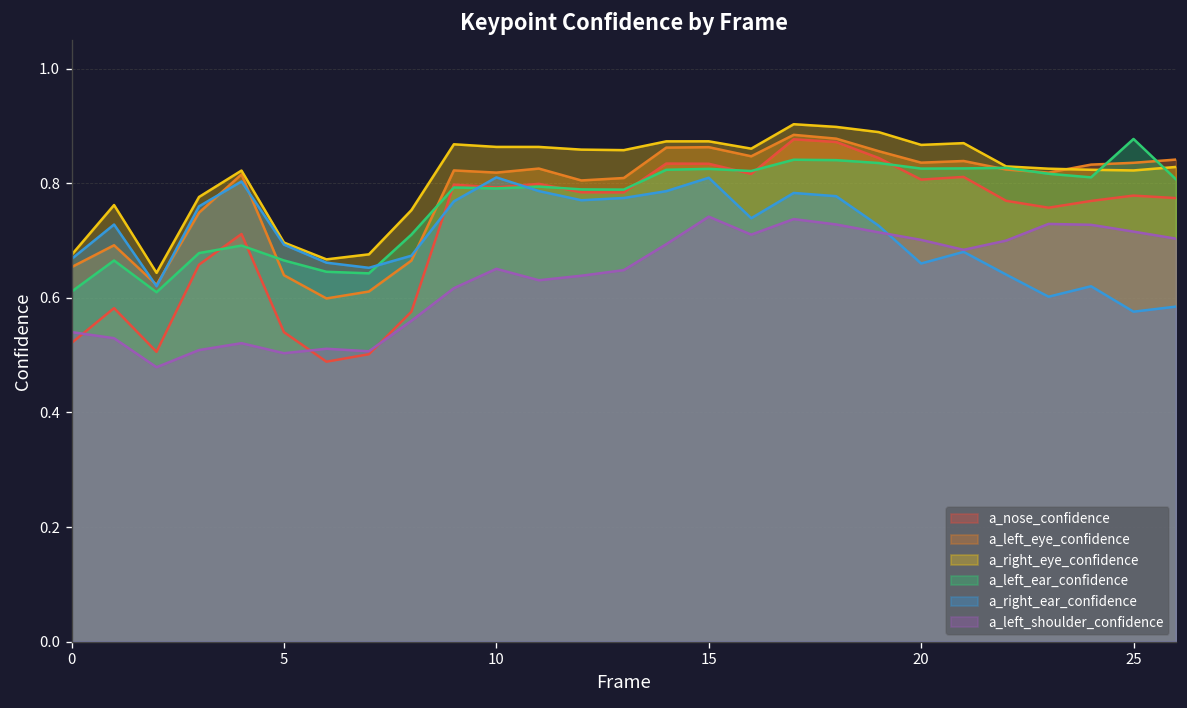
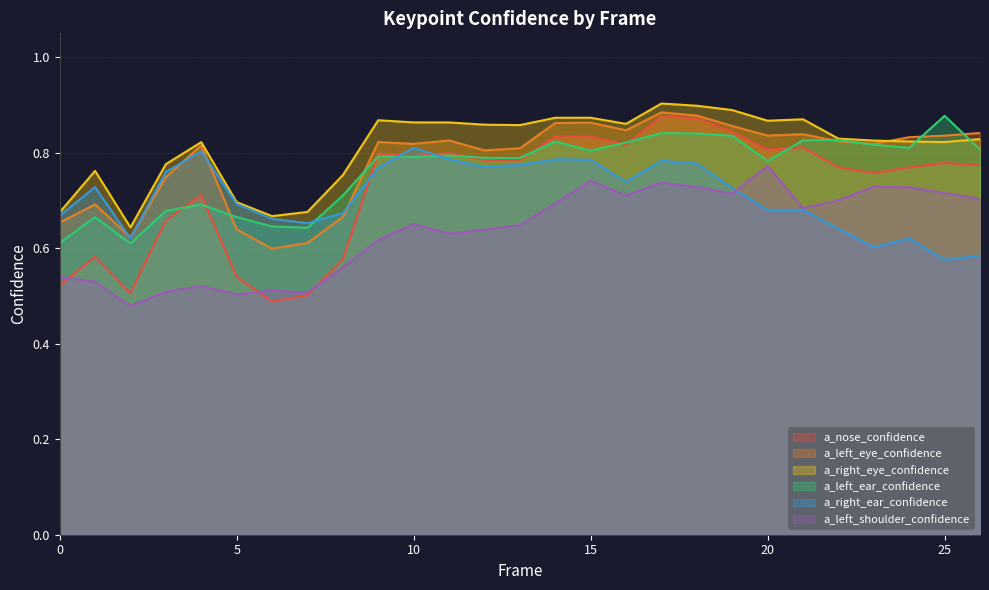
a_left_ear_confidence, 15: 0.83 -> 0.80
a_right_ear_confidence, 15: 0.81 -> 0.79
a_left_ear_confidence, 20: 0.83 -> 0.78
a_right_ear_confidence, 20: 0.66 -> 0.68
a_left_shoulder_confidence, 20: 0.70 -> 0.77
